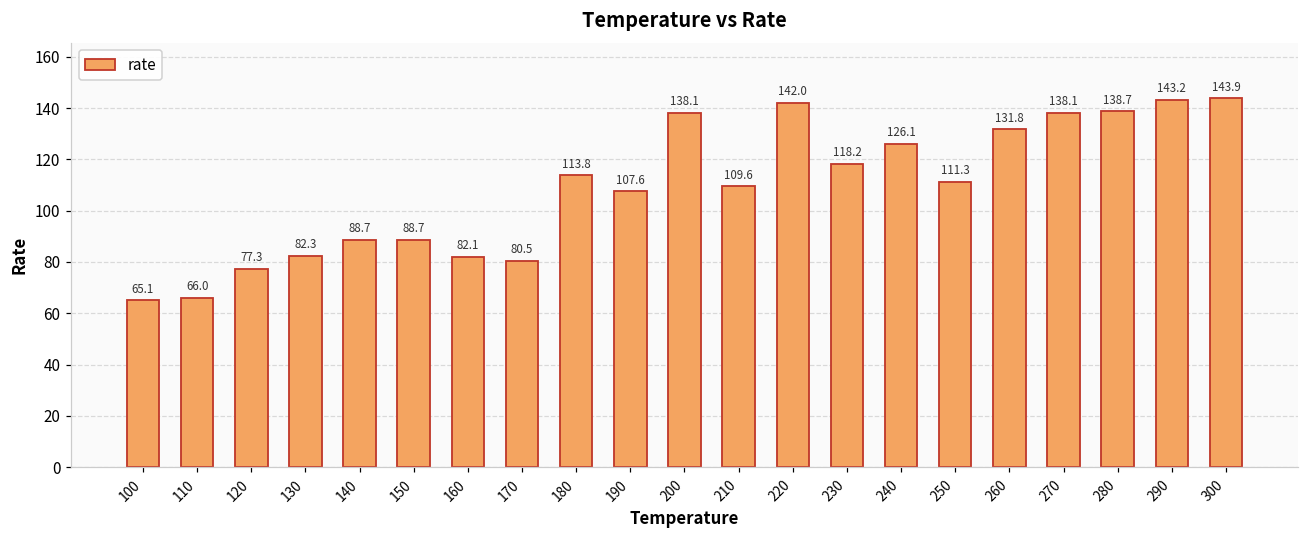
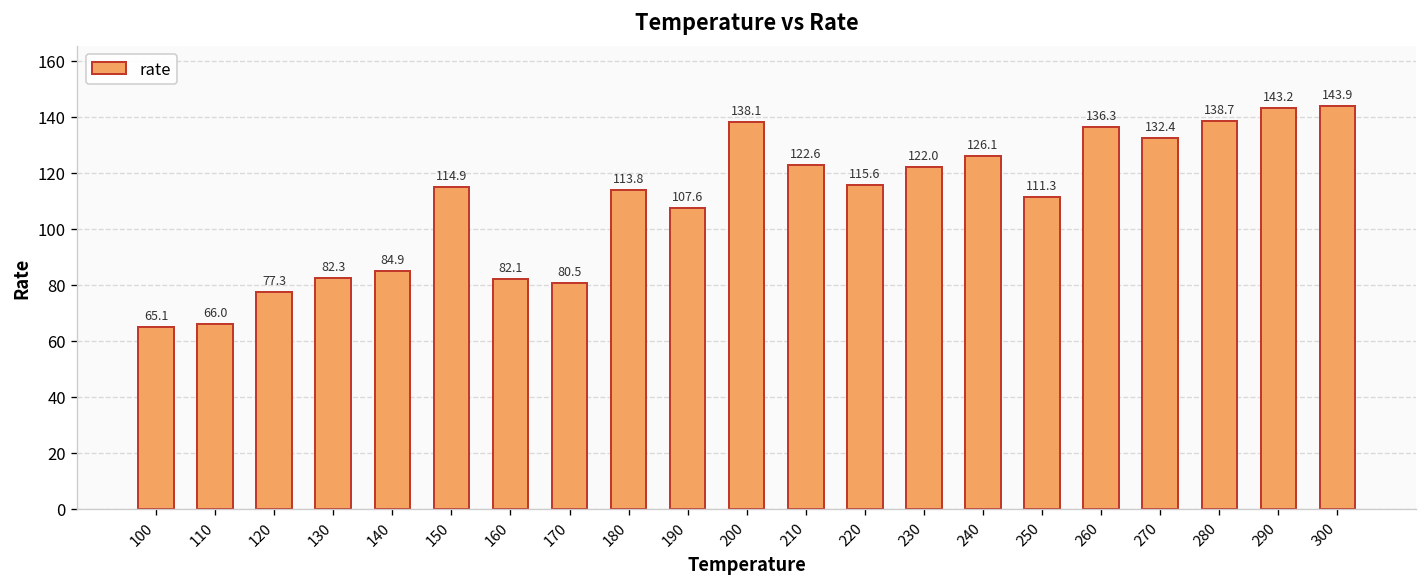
140: 88.7 -> 84.9
150: 88.7 -> 114.9
210: 109.6 -> 122.6
220: 142.0 -> 115.6
230: 118.2 -> 122.0
260: 131.8 -> 136.3
270: 138.1 -> 132.4
